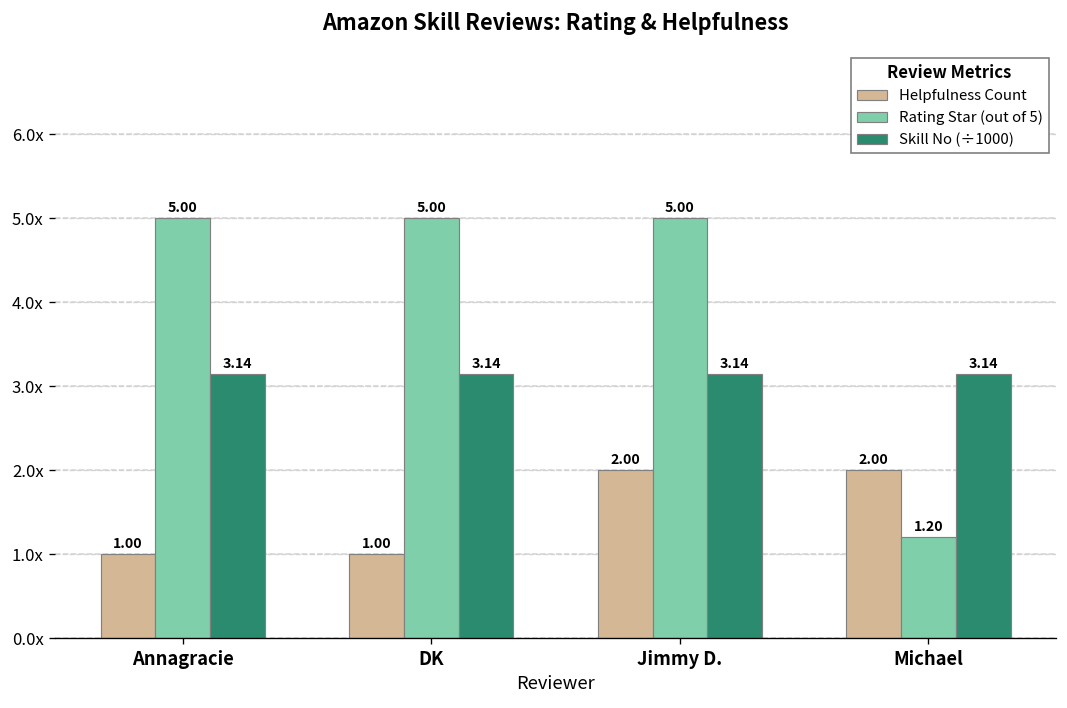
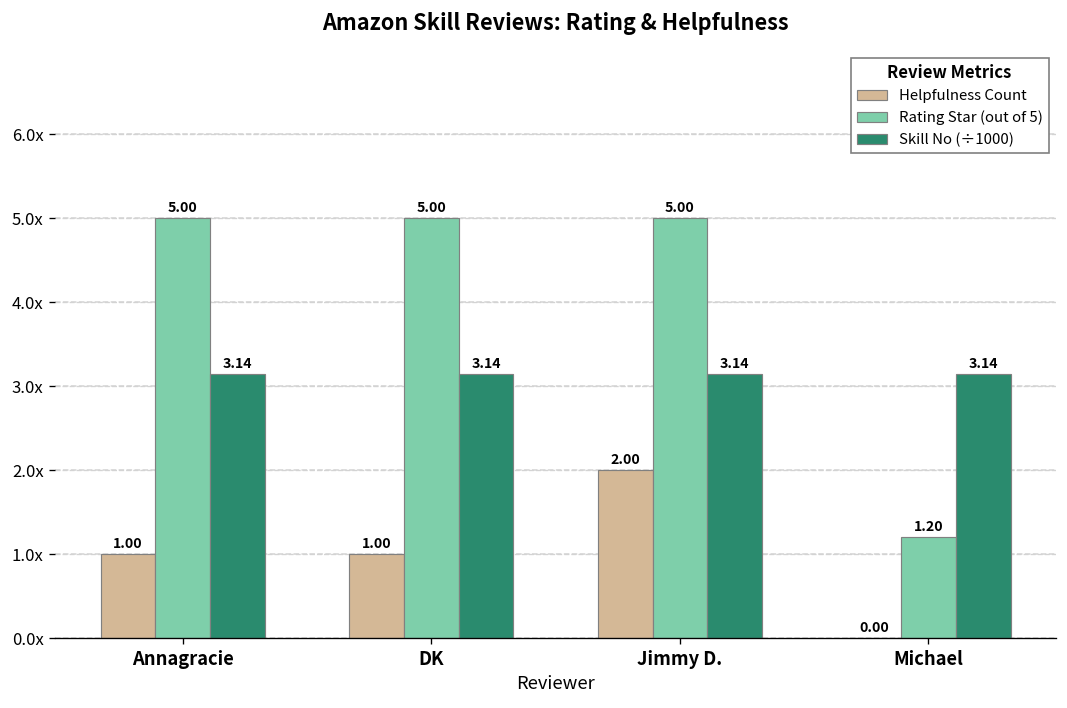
Helpfulness Count, Michael: 2.00 -> 0.00
